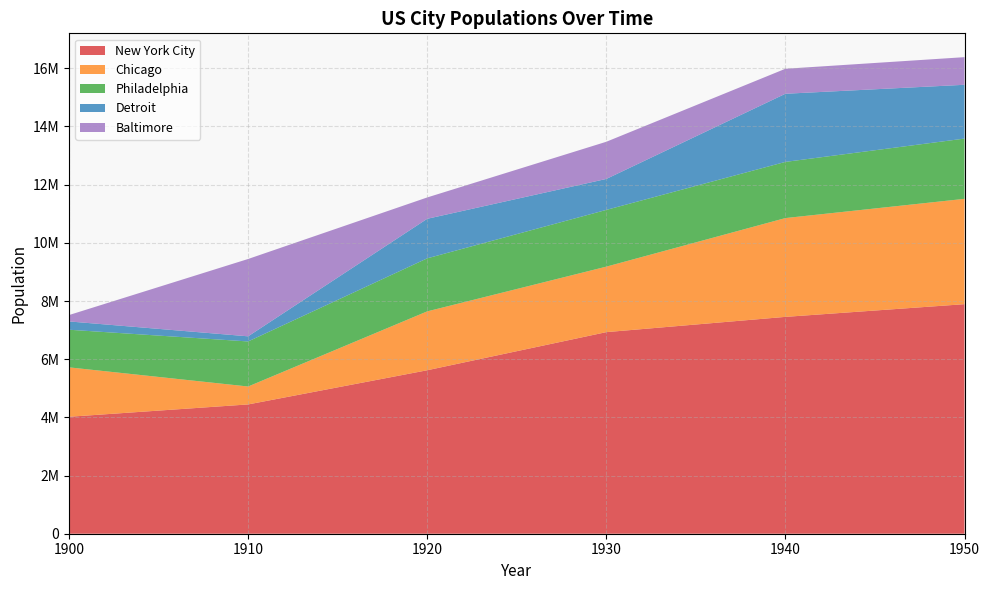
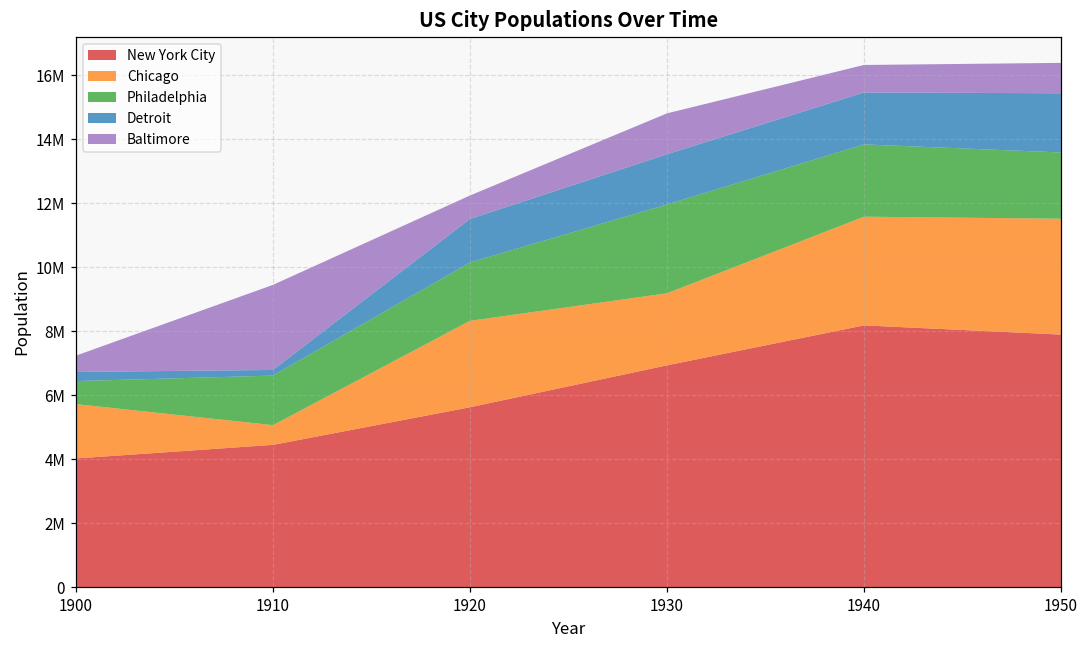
Philadelphia, 1900: 1300000 -> 700000
Baltimore, 1900: 200000 -> 500000
Chicago, 1920: 2000000 -> 2700000
Philadelphia, 1930: 2000000 -> 2800000
Detroit, 1930: 1100000 -> 1600000
New York City, 1940: 7500000 -> 8200000
Philadelphia, 1940: 1900000 -> 2300000
Detroit, 1940: 2300000 -> 1600000
